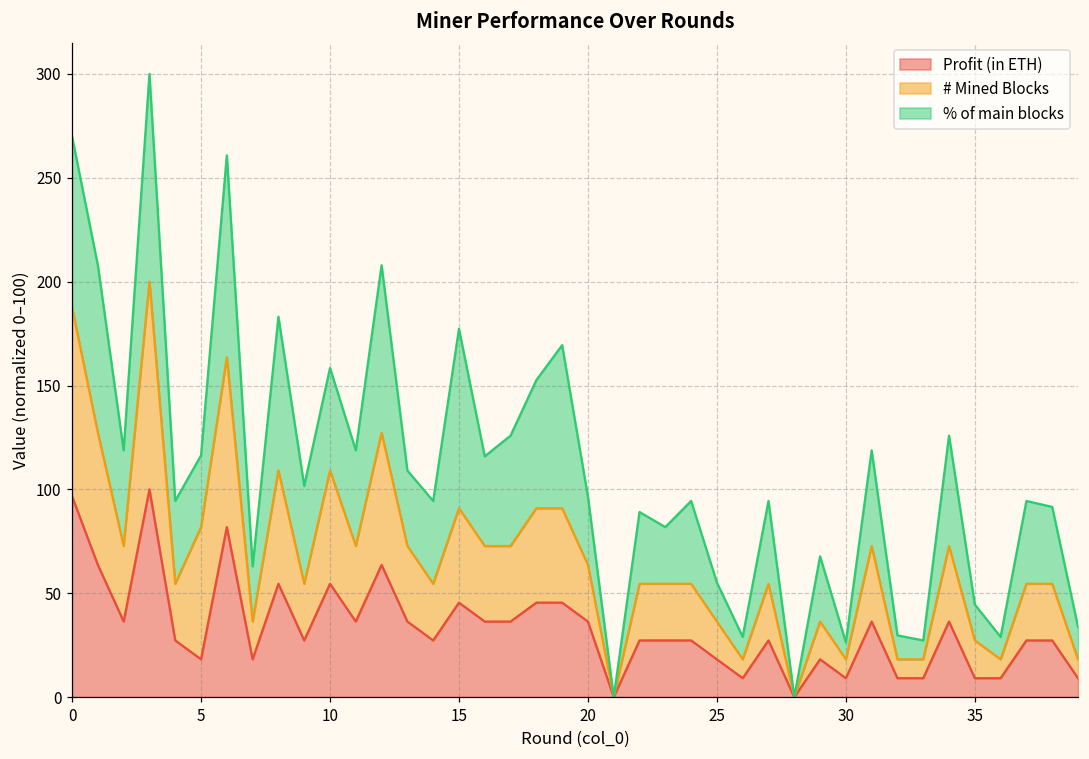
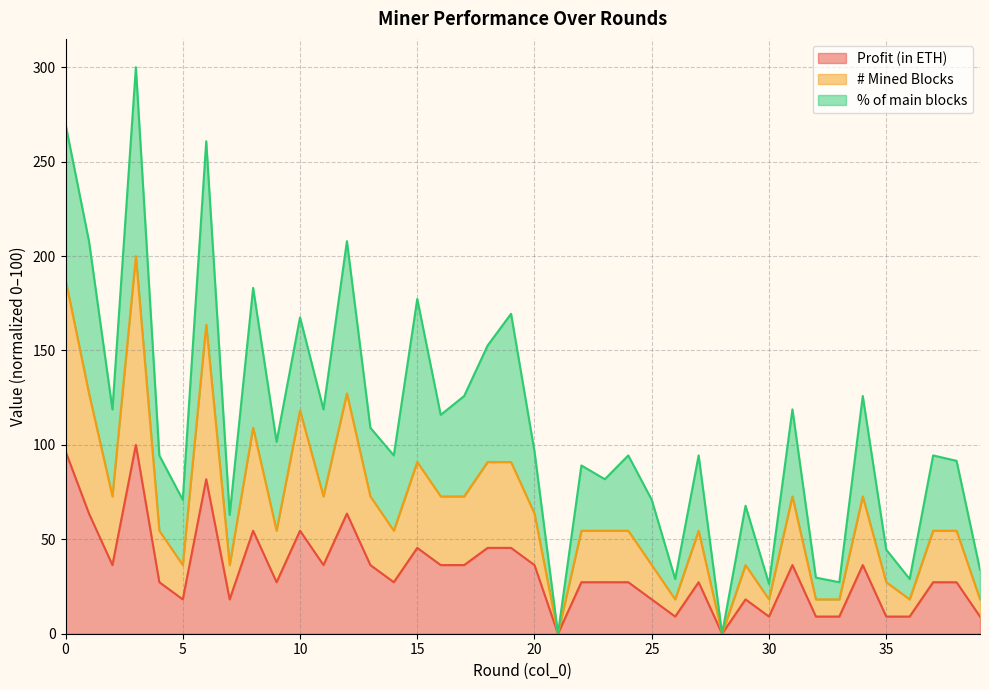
# Mined Blocks, 5: 64 -> 18
# Mined Blocks, 10: 55 -> 64
% of main blocks, 25: 19 -> 35
